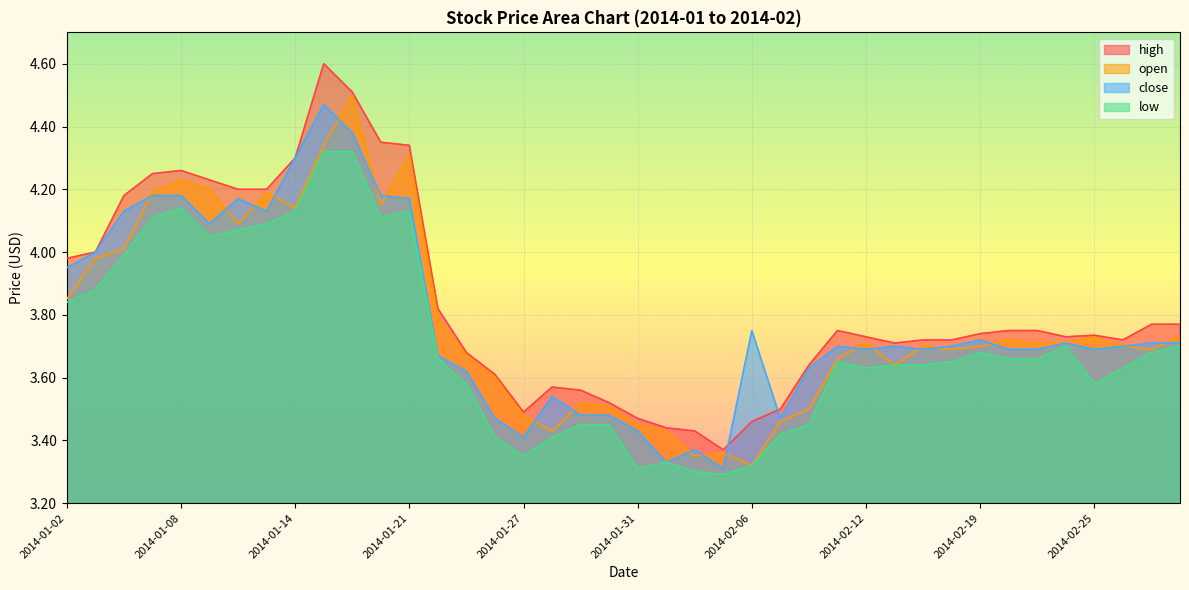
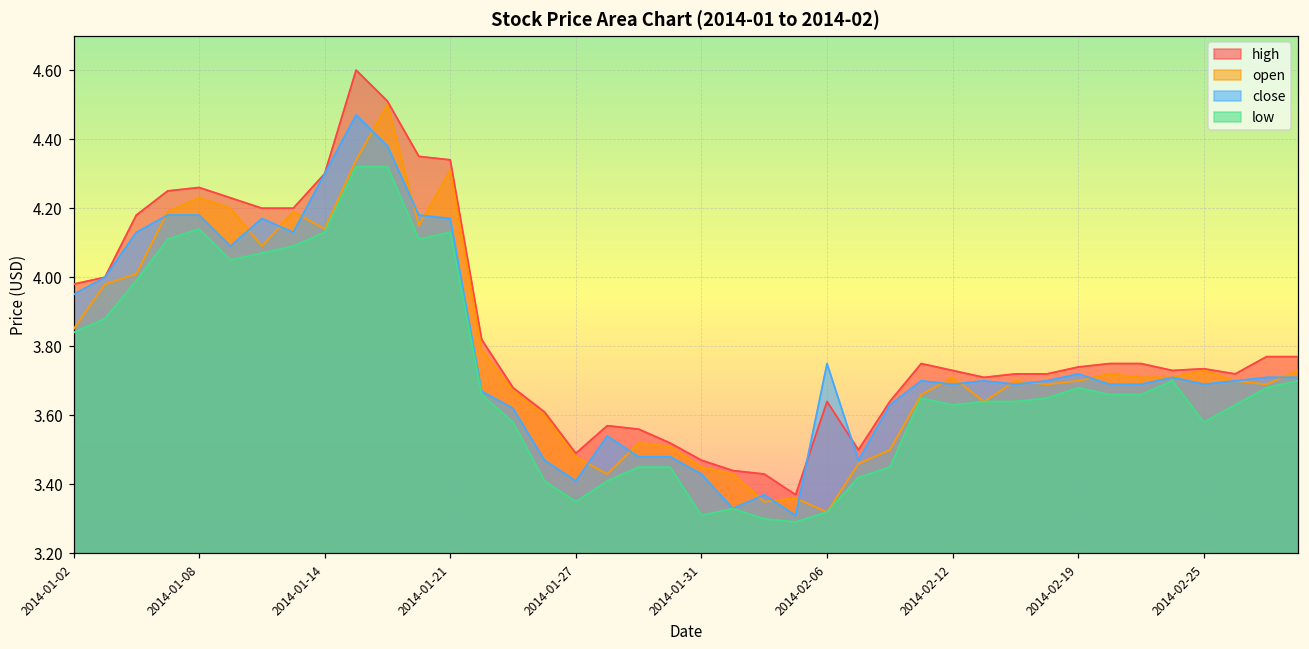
high, 2014-02-06: 3.46 -> 3.64
